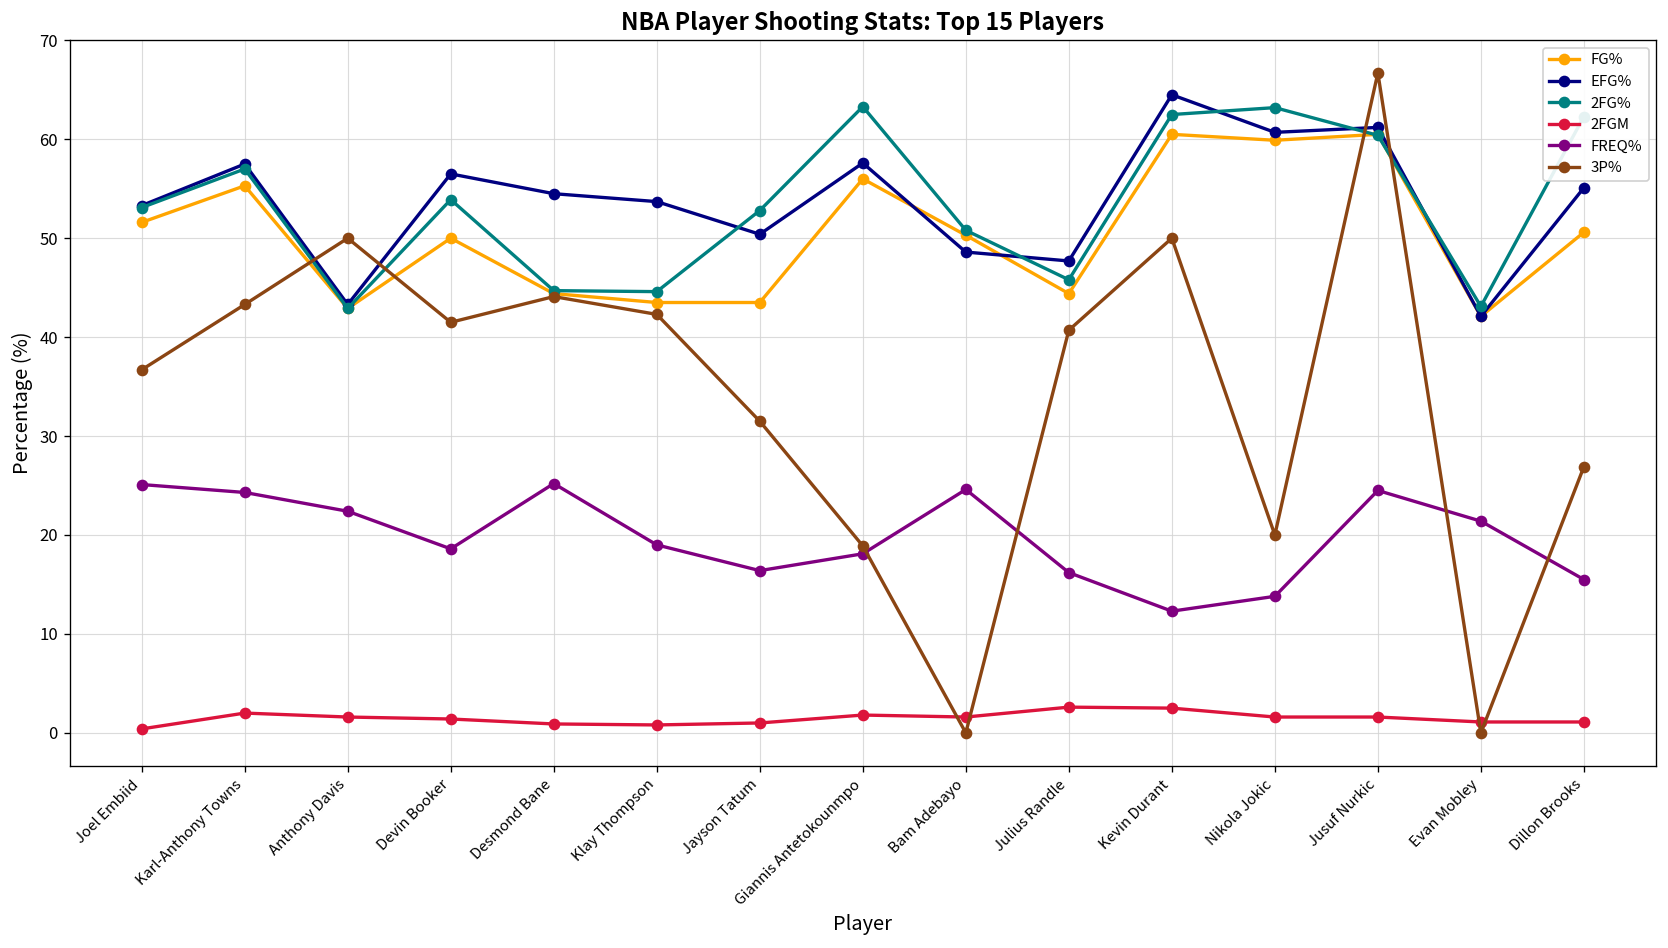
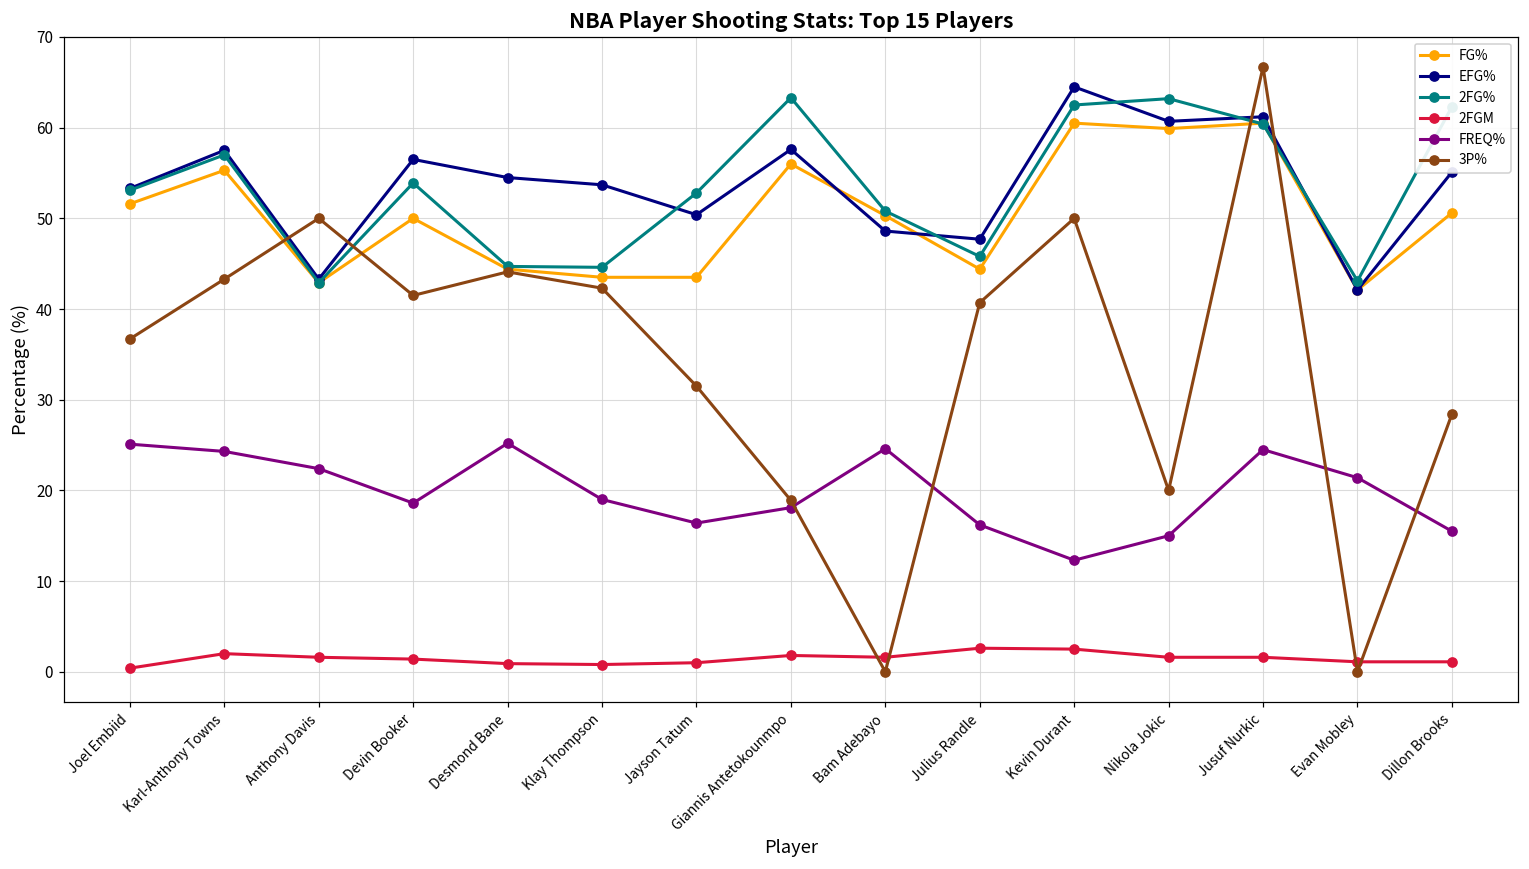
FREQ%, Nikola Jokic: 14 -> 15
3P%, Dillon Brooks: 27 -> 28
